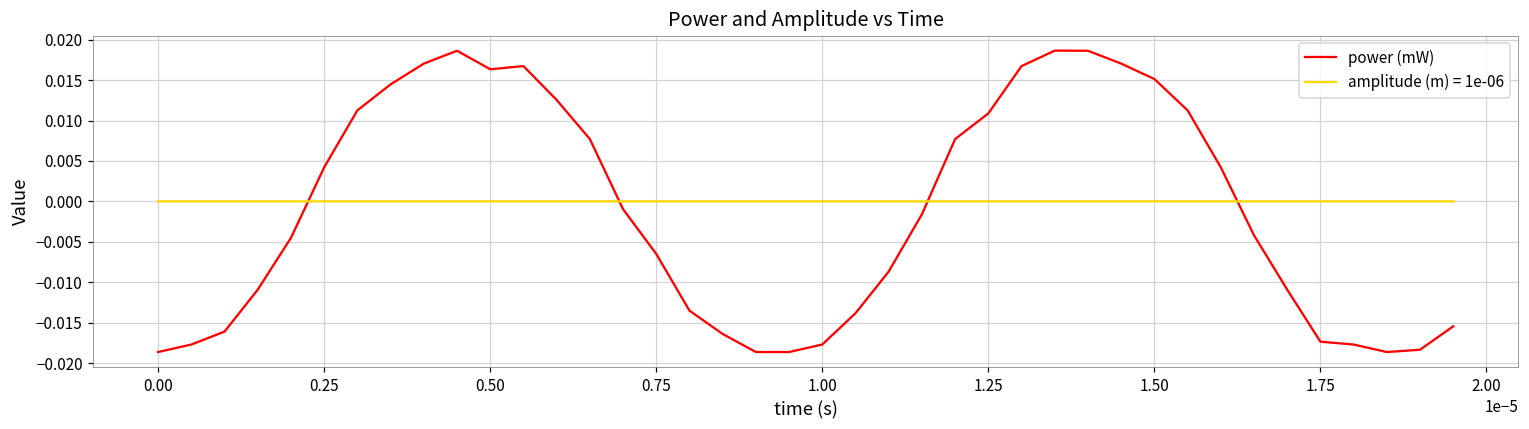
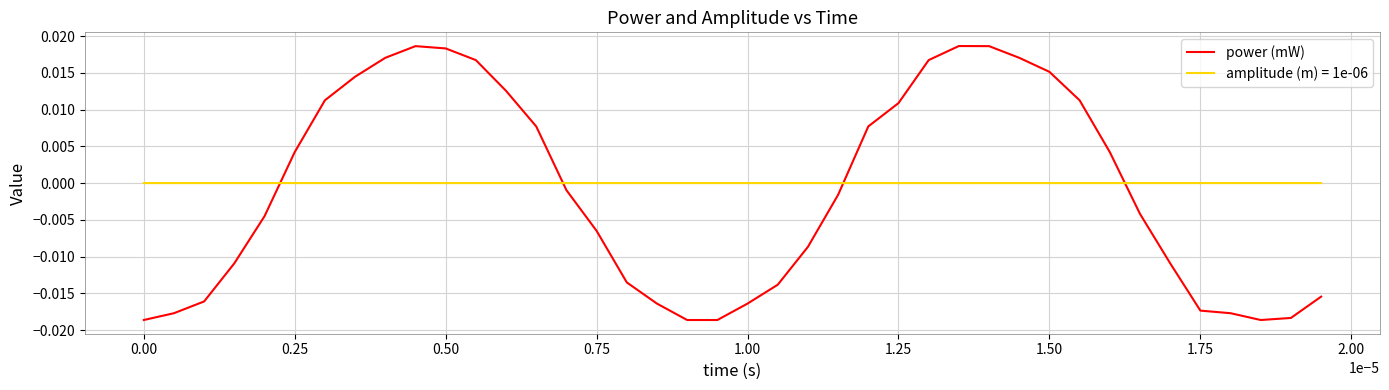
power (mW), 0.50: 0.016 -> 0.018
power (mW), 1.00: -0.018 -> -0.016
